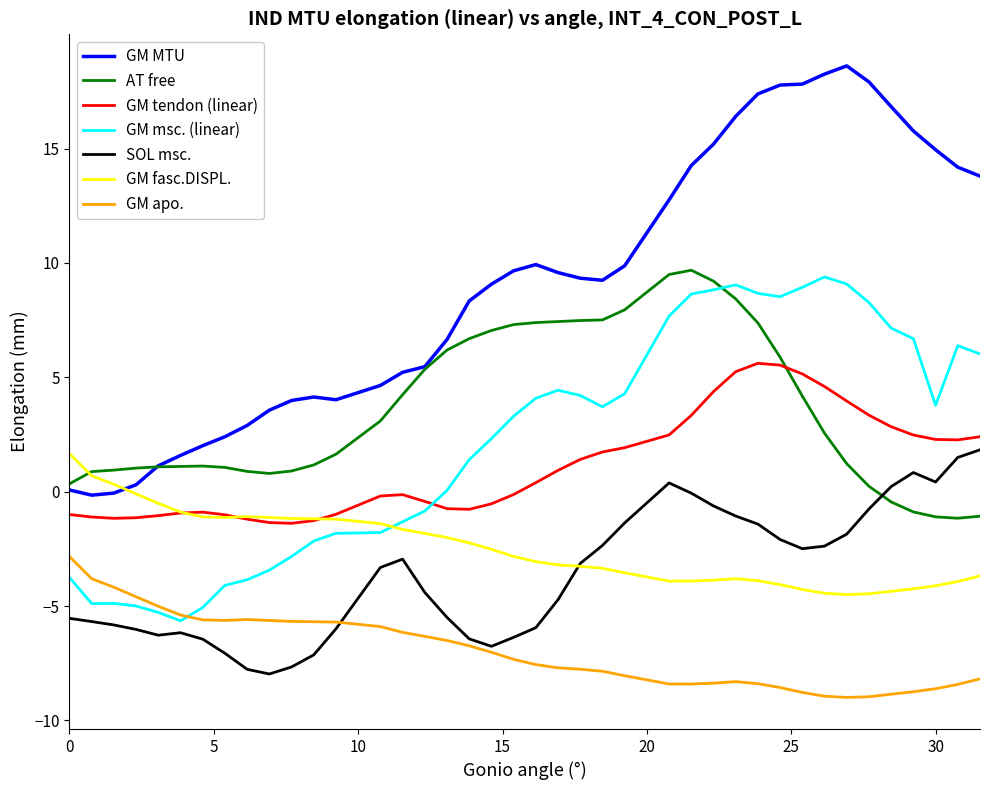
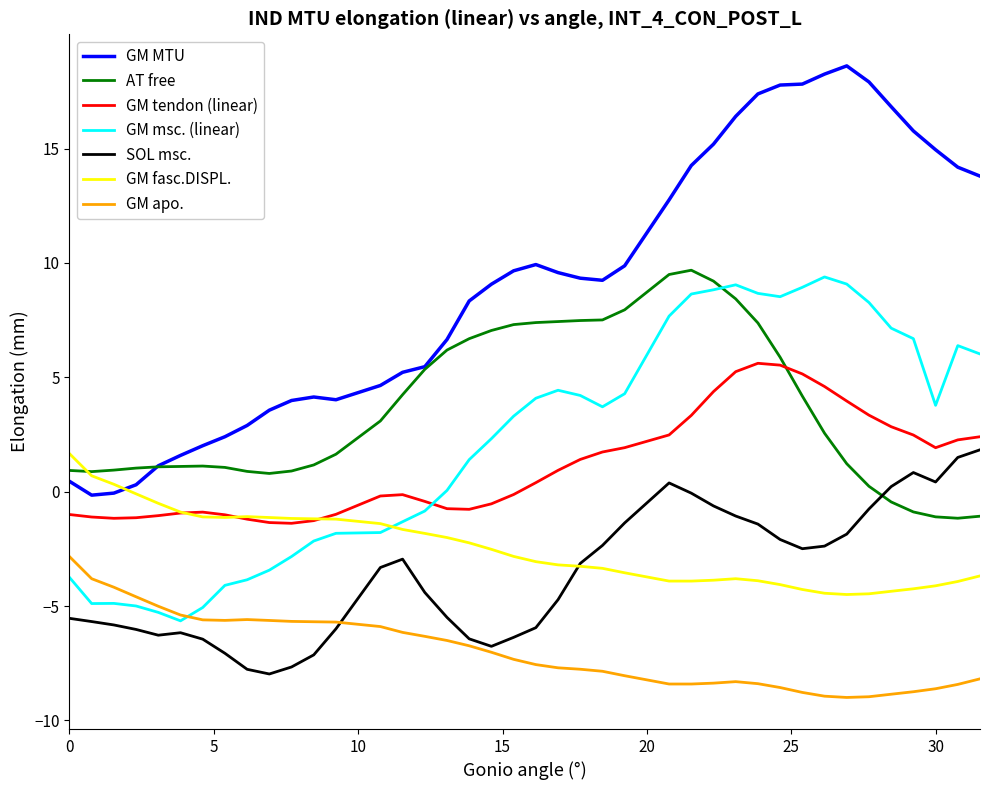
GM MTU, 0: 0.1 -> 0.5
AT free, 0: 0.3 -> 0.9
GM tendon (linear), 30: 2.3 -> 1.9
